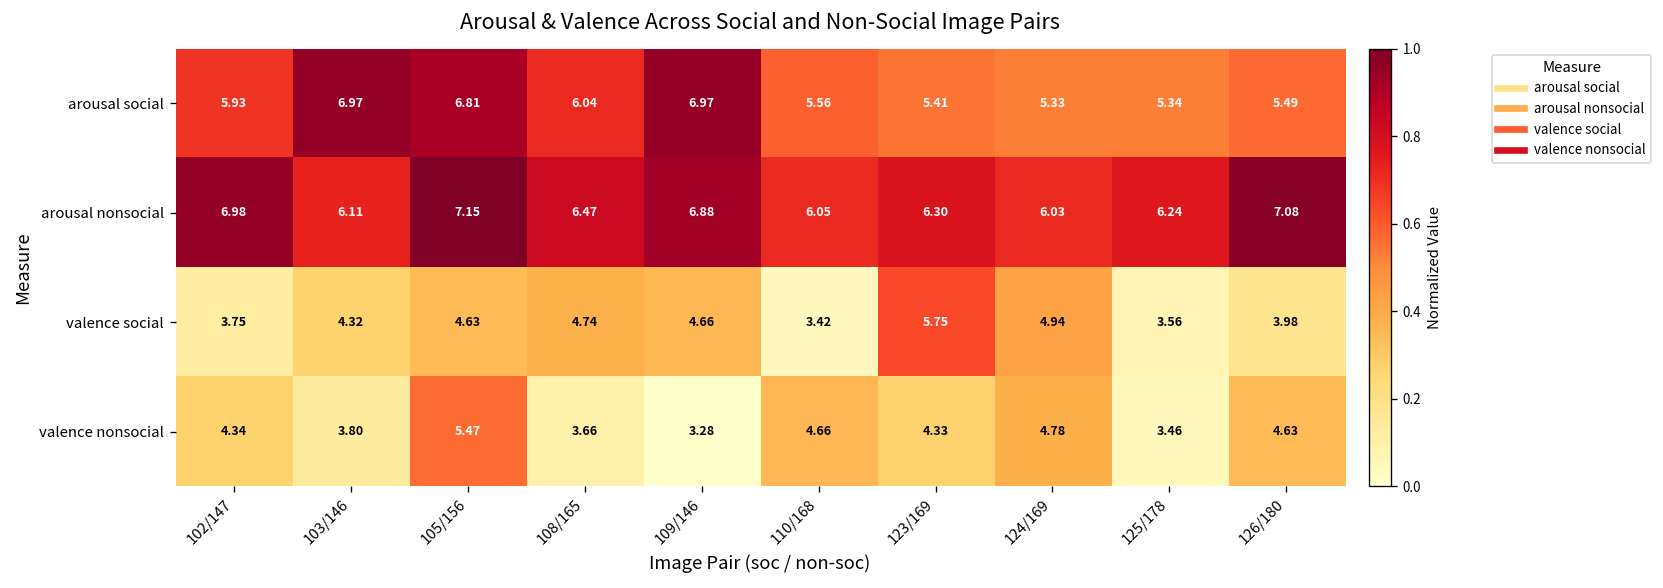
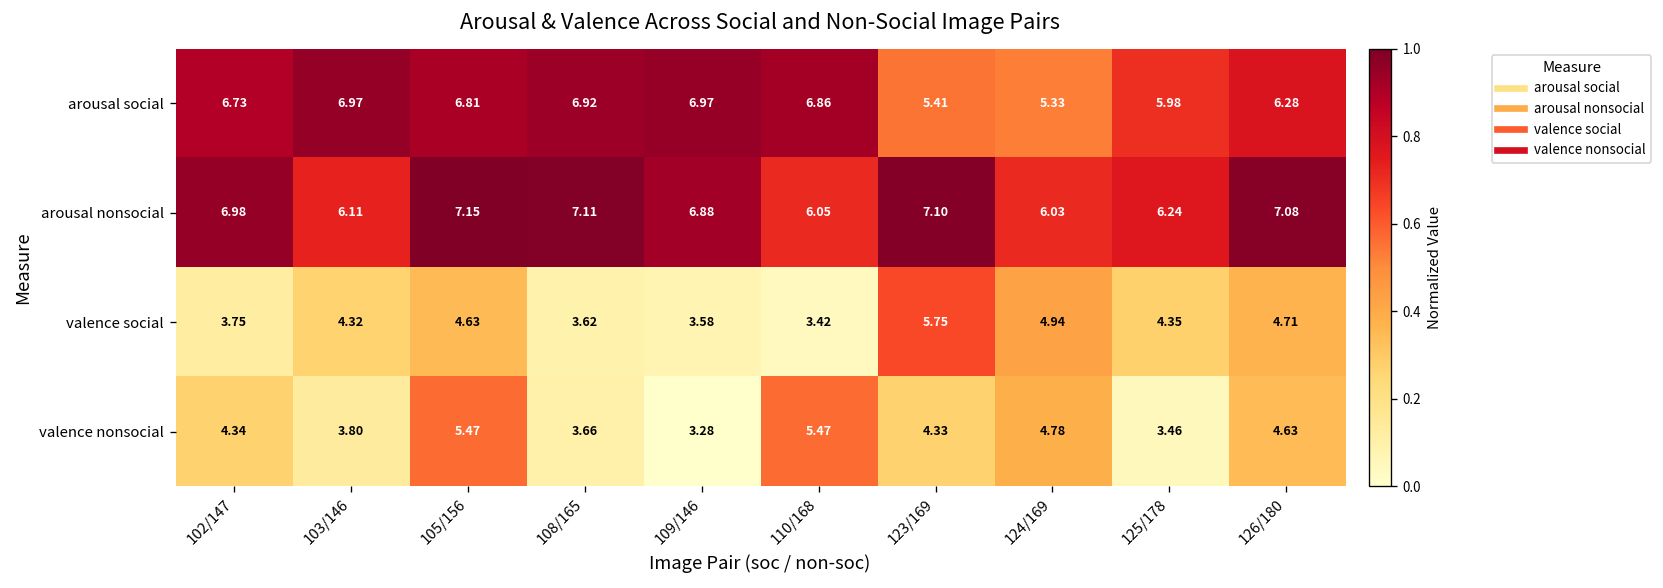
arousal social, 102/147: 5.93 -> 6.73
arousal social, 108/165: 6.04 -> 6.92
arousal social, 110/168: 5.56 -> 6.86
arousal social, 125/178: 5.34 -> 5.98
arousal social, 126/180: 5.49 -> 6.28
arousal nonsocial, 108/165: 6.47 -> 7.11
arousal nonsocial, 123/169: 6.30 -> 7.10
valence social, 108/165: 4.74 -> 3.62
valence social, 109/146: 4.66 -> 3.58
valence social, 125/178: 3.56 -> 4.35
valence social, 126/180: 3.98 -> 4.71
valence nonsocial, 110/168: 4.66 -> 5.47
